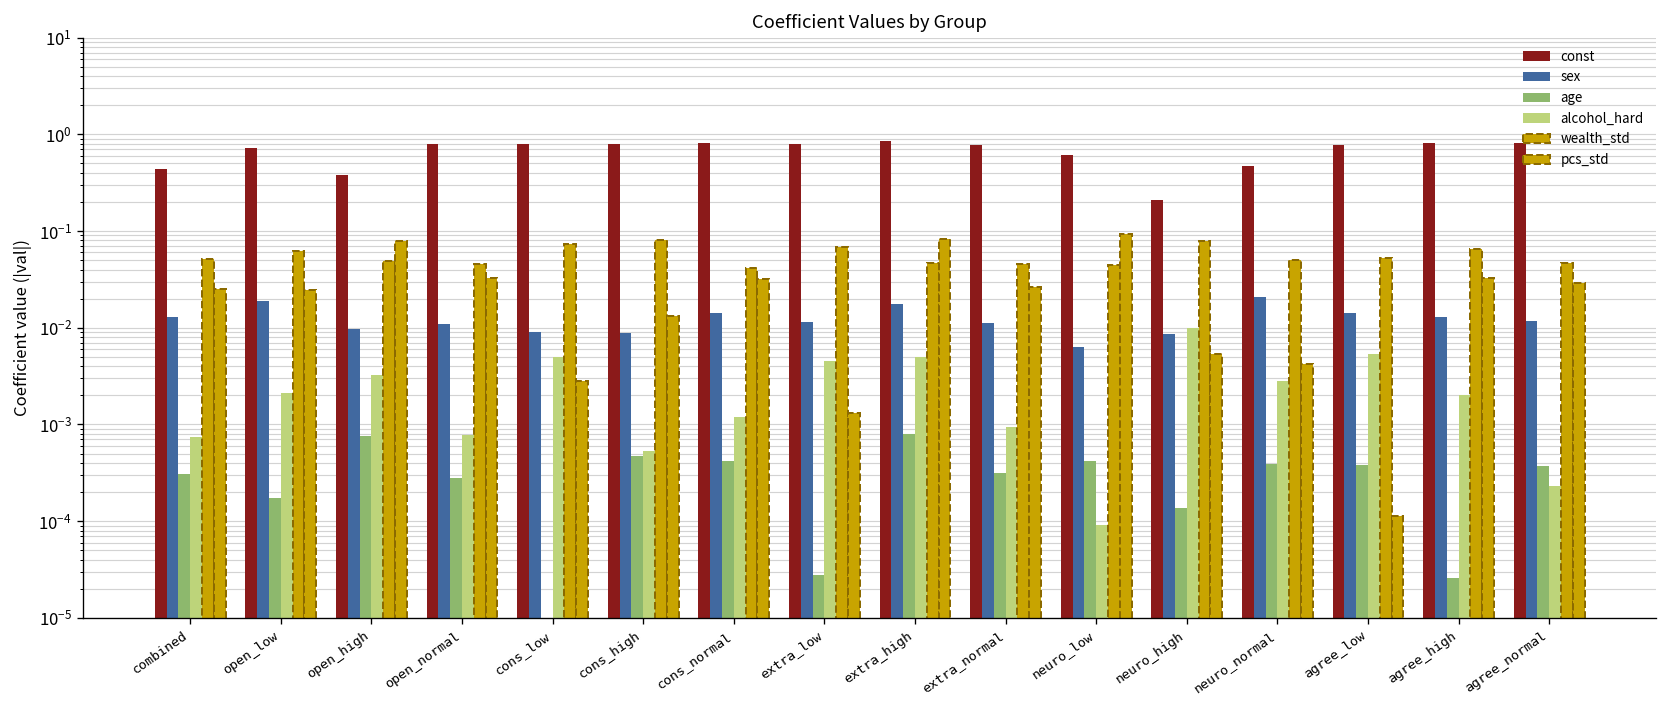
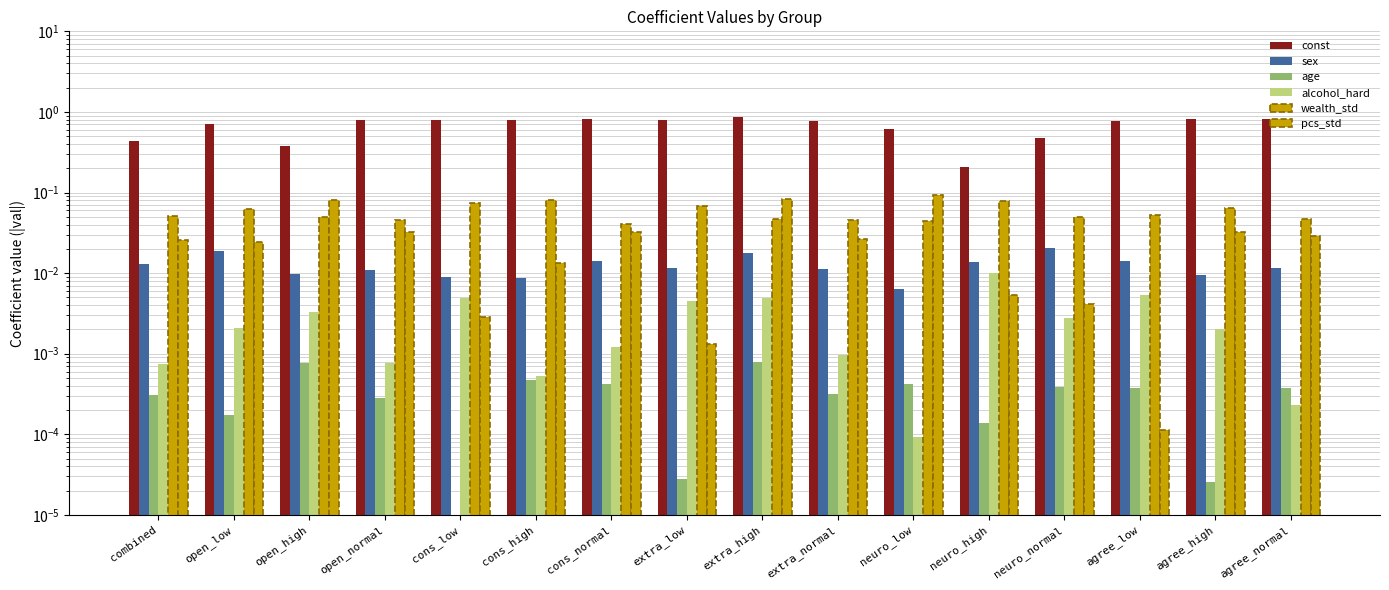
sex, neuro_high: 0.009 -> 0.014
sex, agree_high: 0.013 -> 0.010
